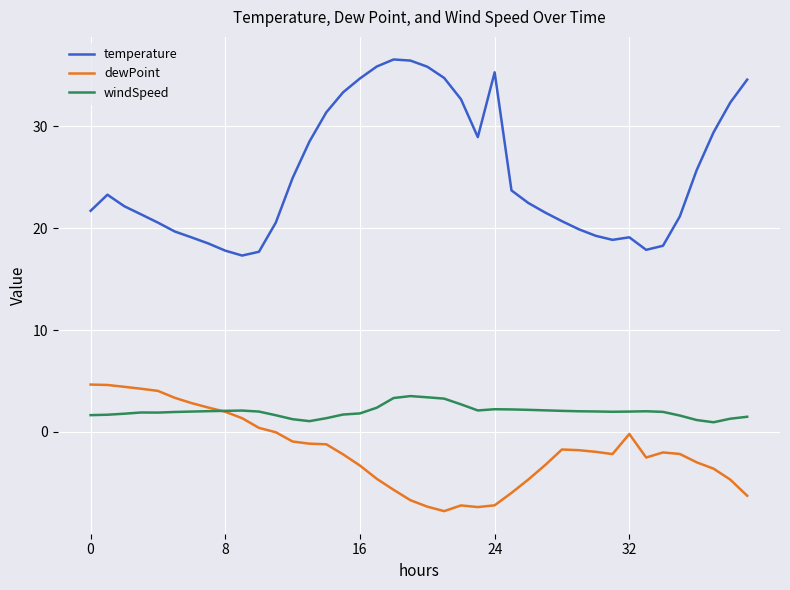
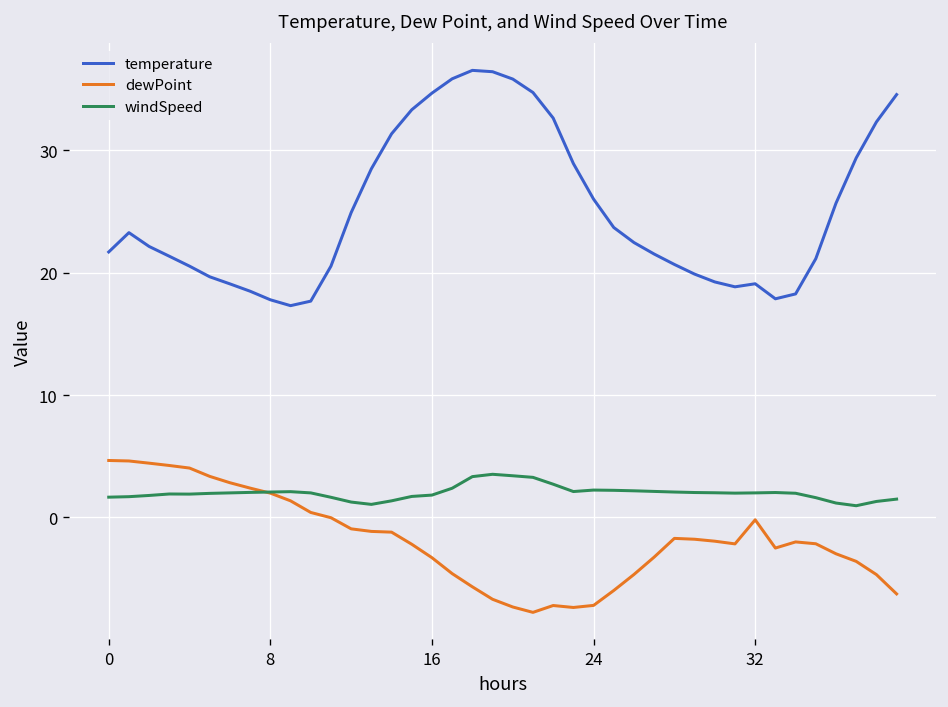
temperature, 24: 35.3 -> 26.0
